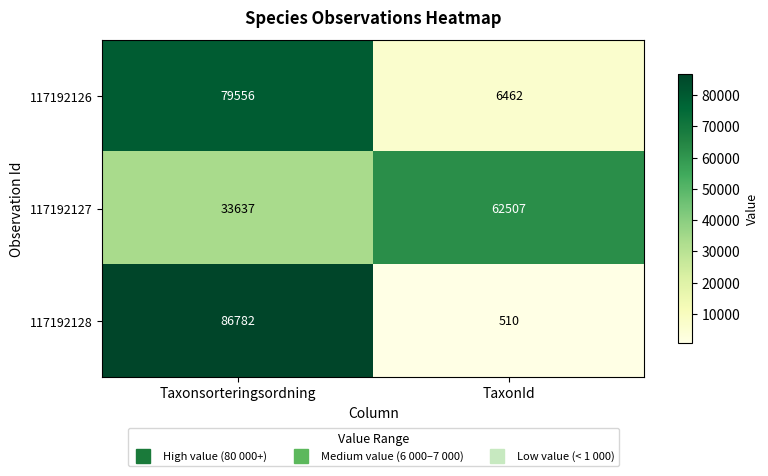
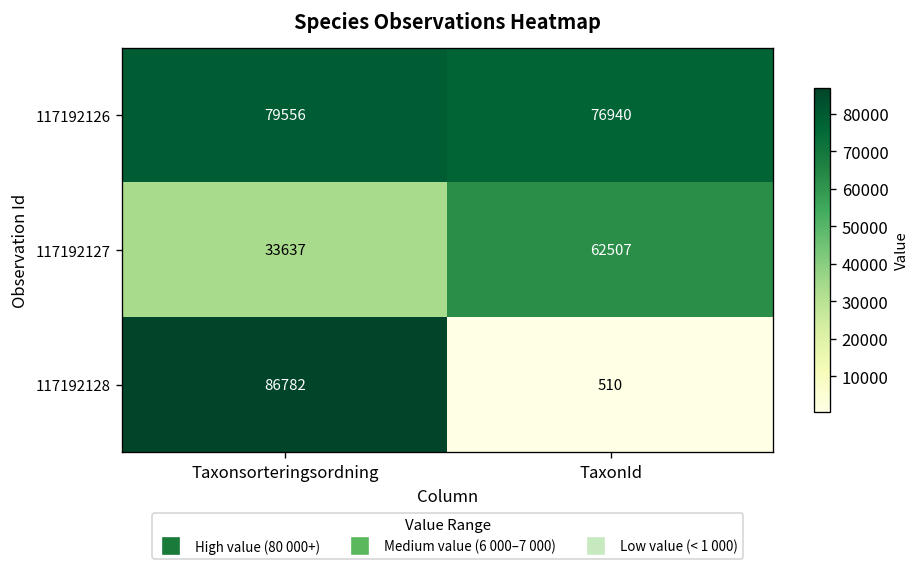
117192126, TaxonId: 6462 -> 76940
